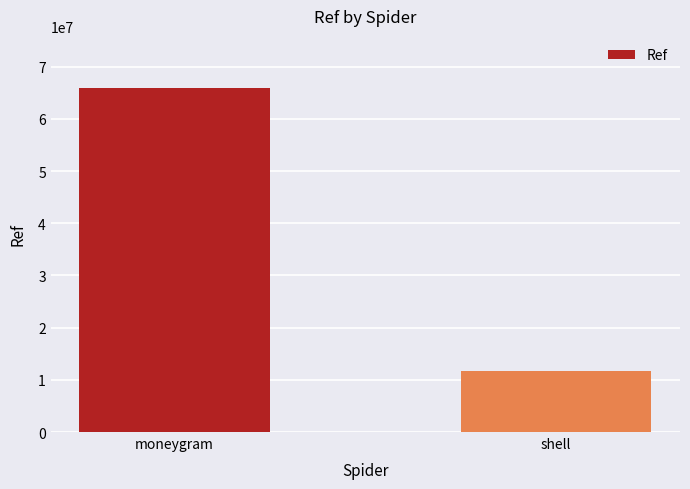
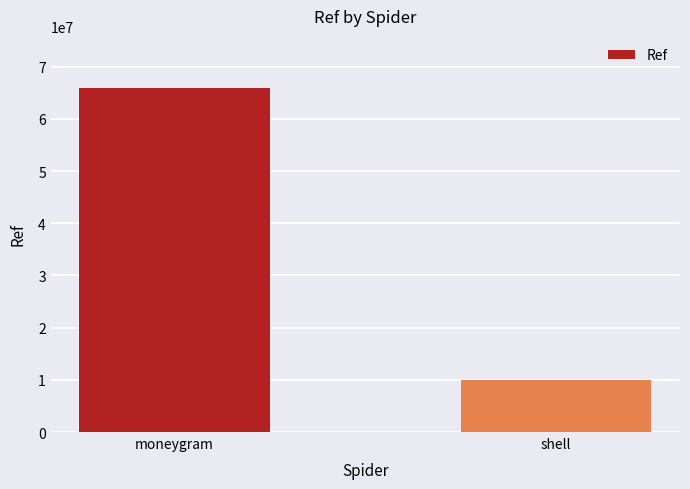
shell: 12000000 -> 10000000
